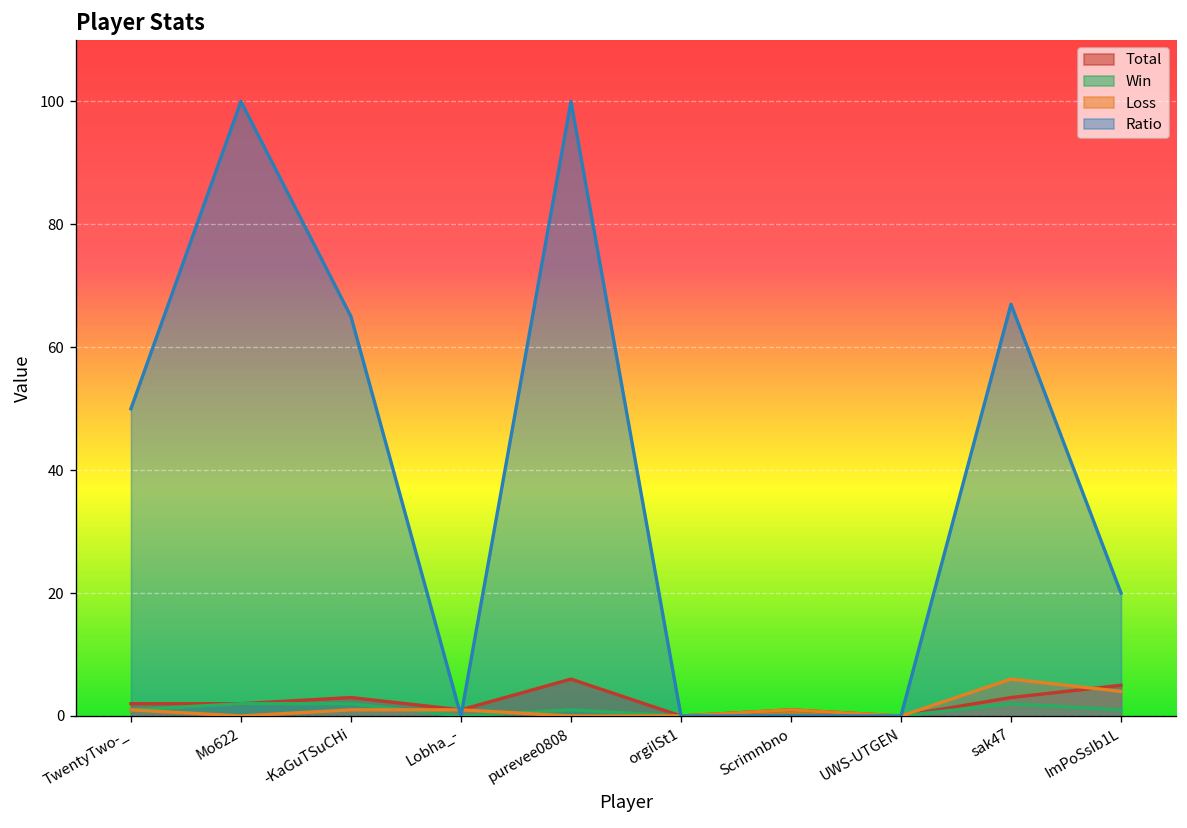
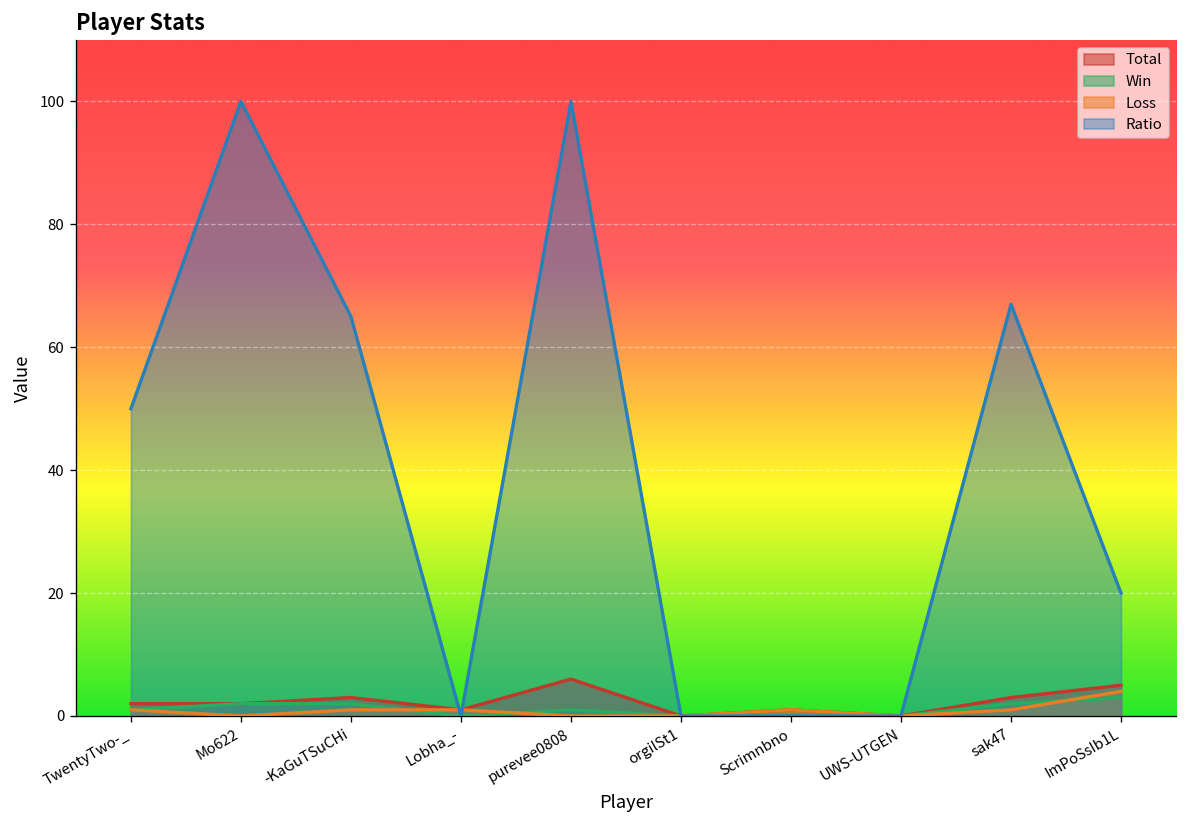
Loss, sak47: 6 -> 1
Win, ImPoSsIb1L: 1 -> 3
